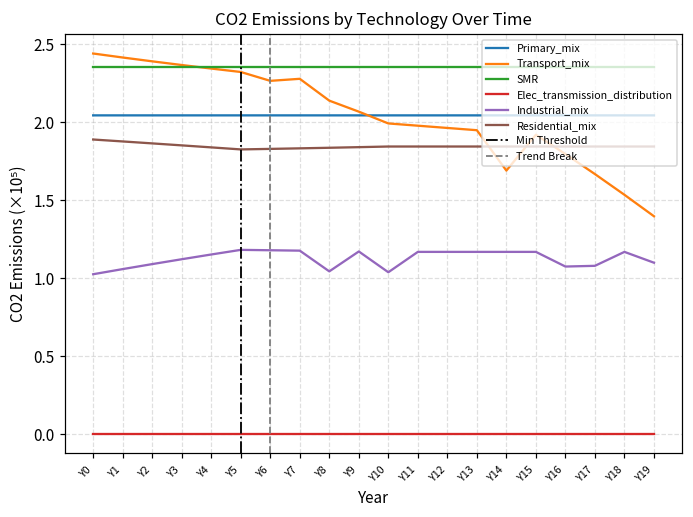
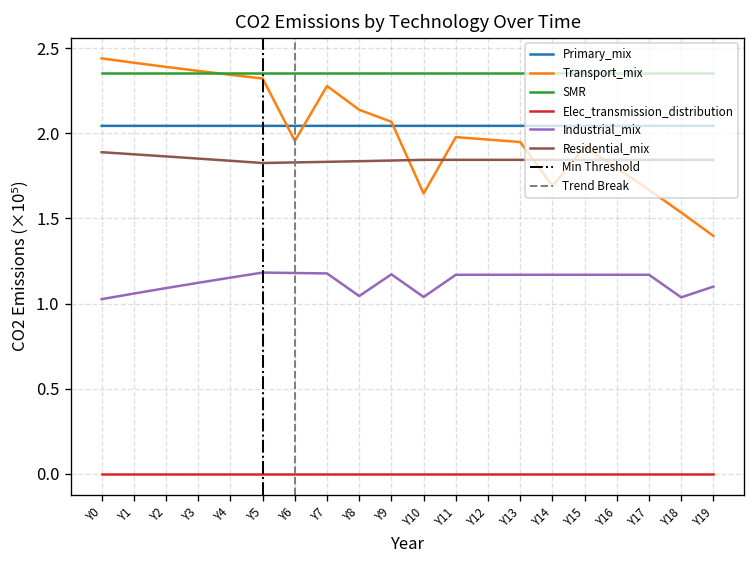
Transport_mix, Y6: 2.26 -> 1.96
Transport_mix, Y10: 1.99 -> 1.65
Industrial_mix, Y16: 1.08 -> 1.17
Industrial_mix, Y17: 1.08 -> 1.17
Industrial_mix, Y18: 1.17 -> 1.04
